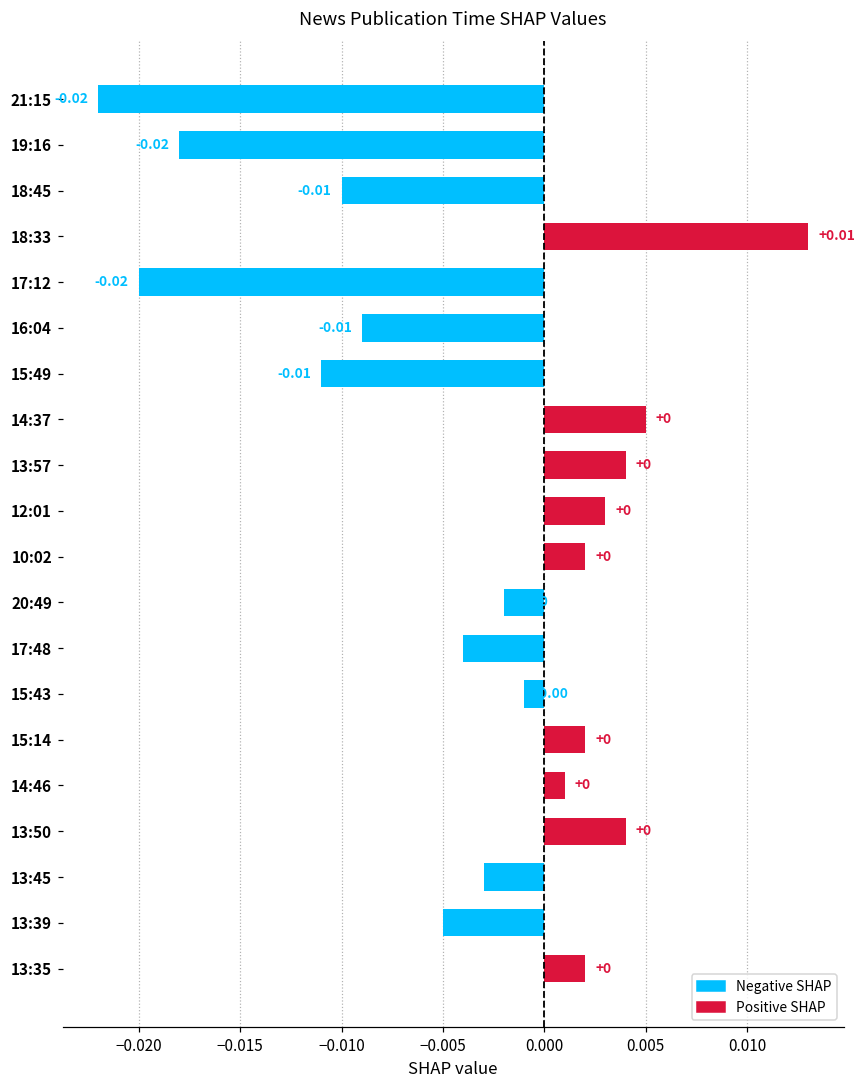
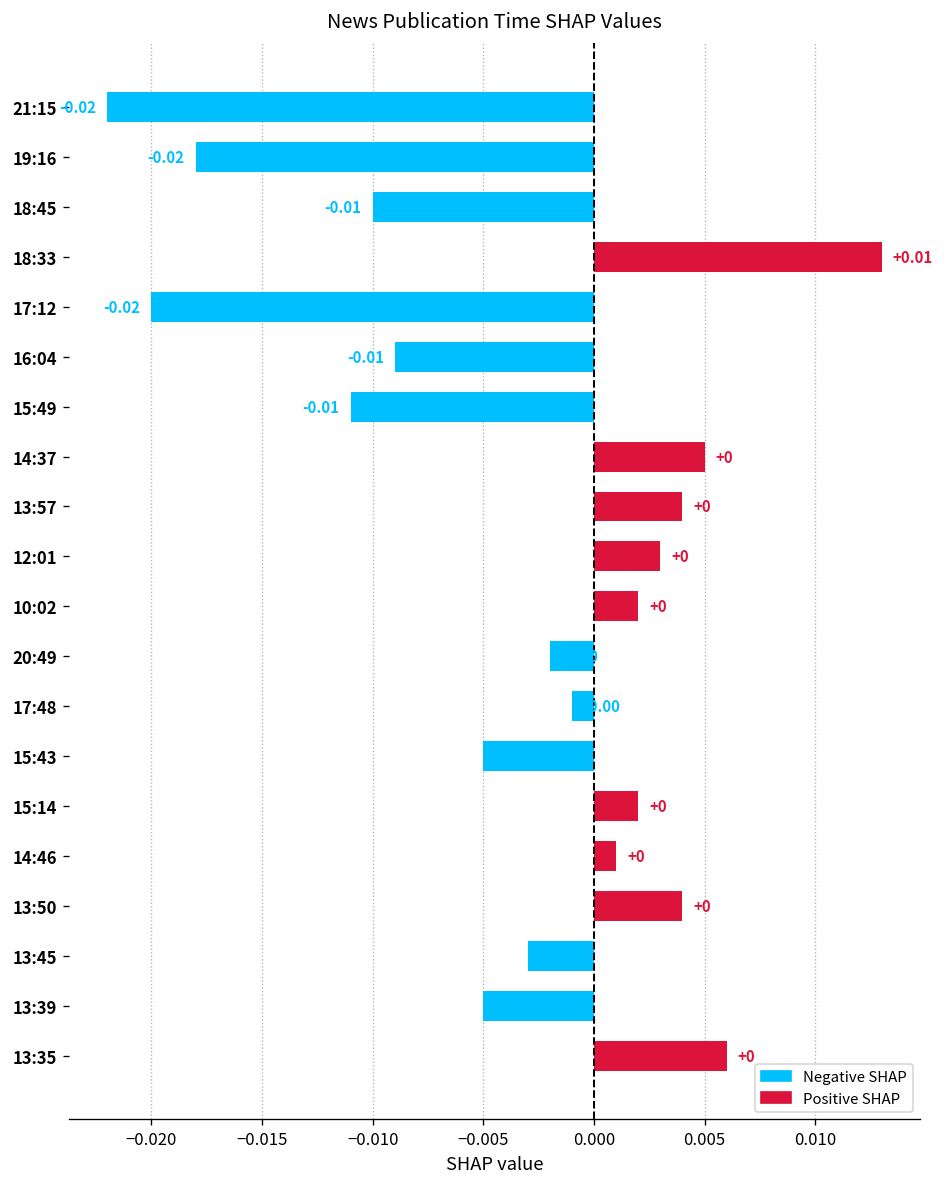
17:48: -0.004 -> -0.001
15:43: -0.001 -> -0.005
13:35: 0.002 -> 0.006
